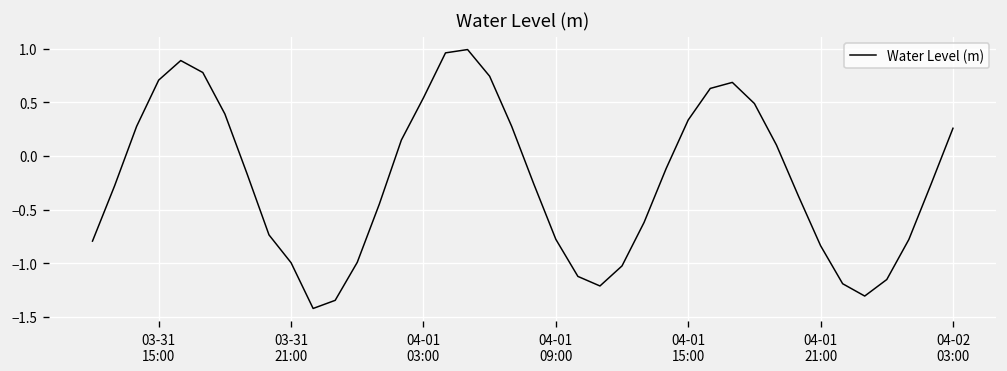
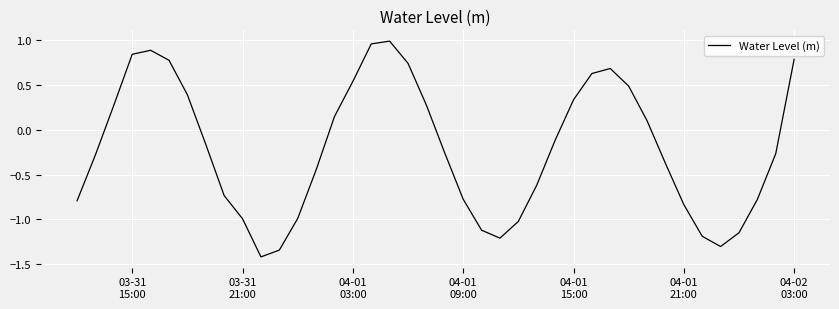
03-31 15:00: 0.7 -> 0.8
04-02 03:00: 0.3 -> 0.8
